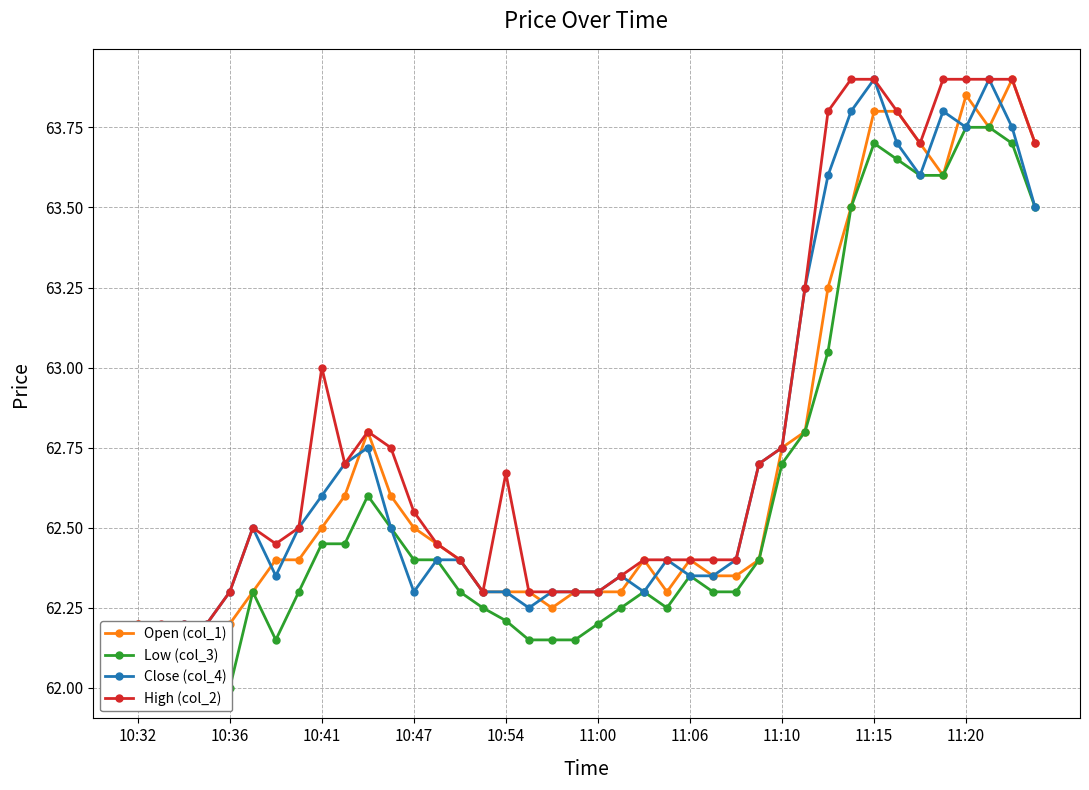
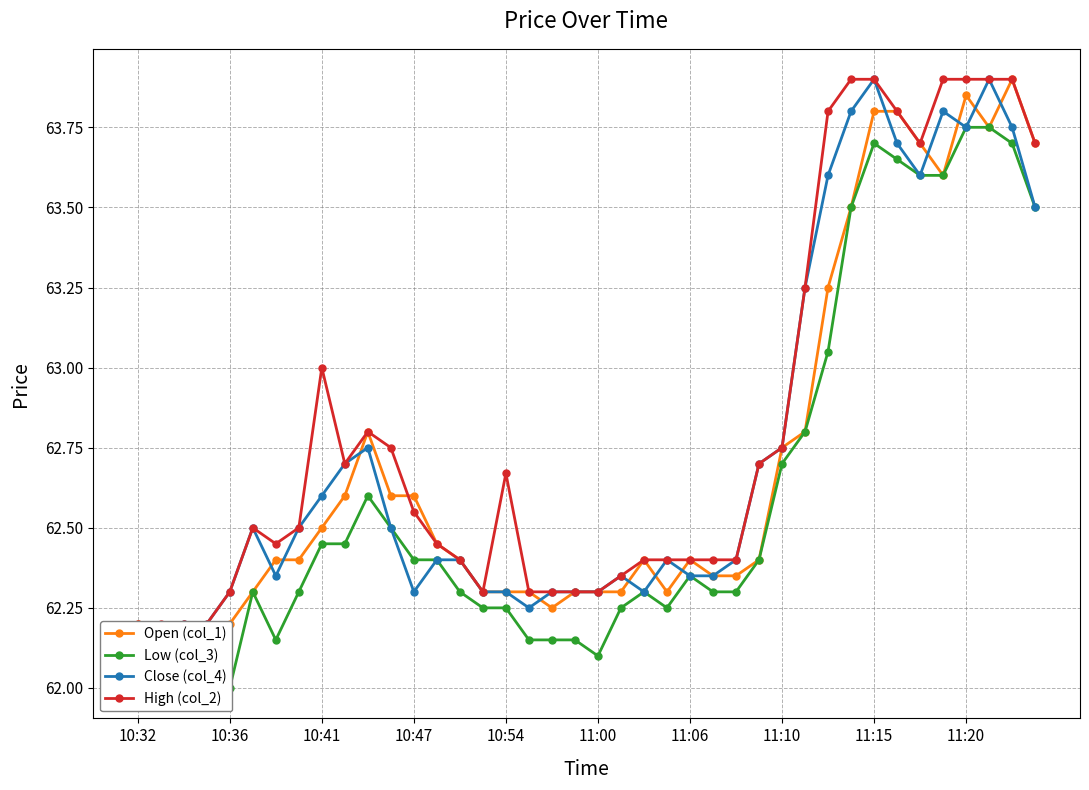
Open (col_1), 10:47: 62.5 -> 62.6
Low (col_3), 10:54: 62.21 -> 62.25
Low (col_3), 11:00: 62.2 -> 62.1
